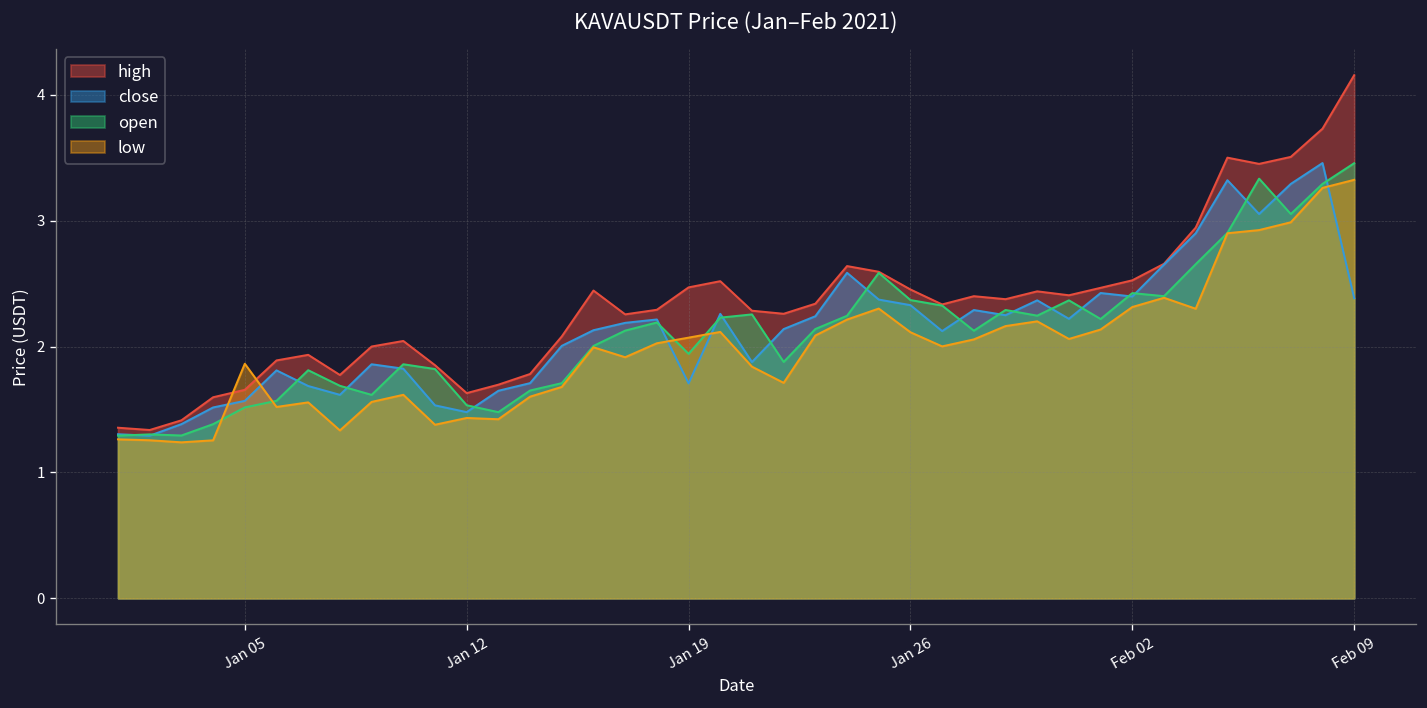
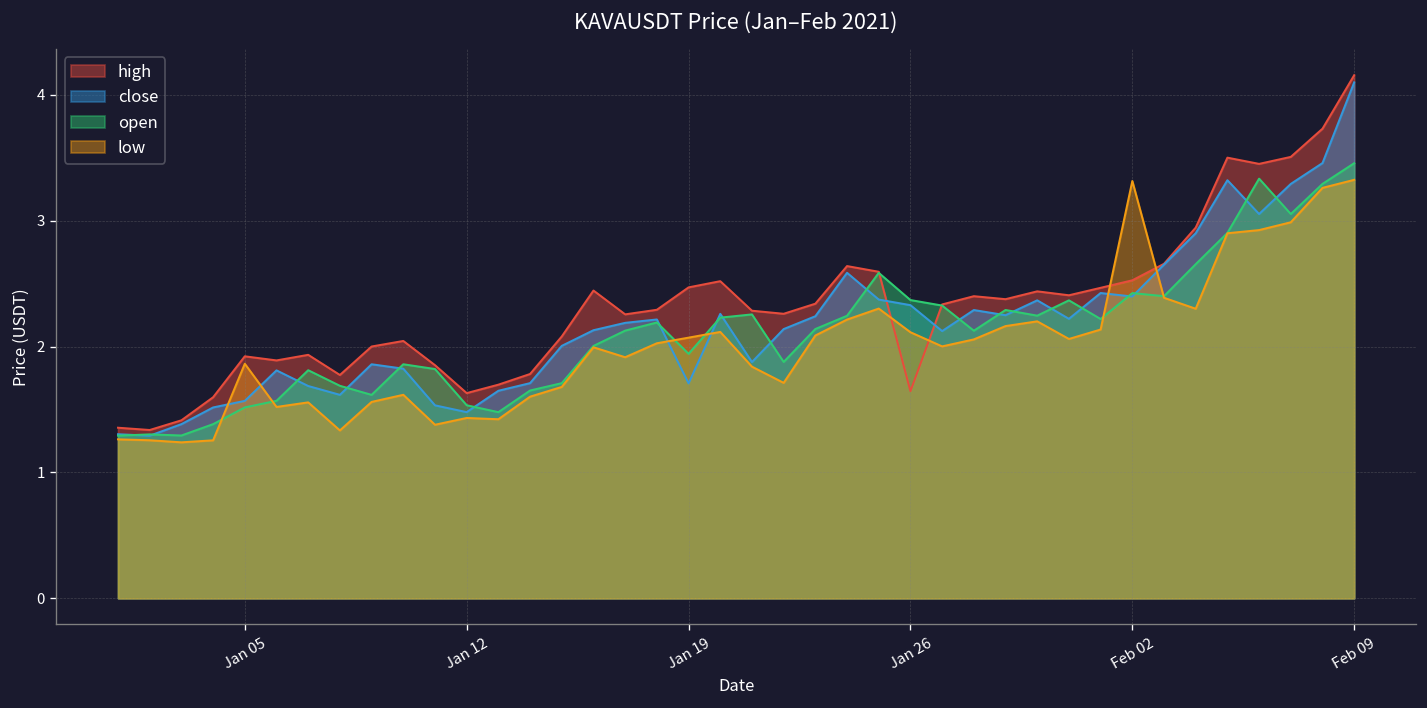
high, Jan 05: 1.66 -> 1.92
high, Jan 26: 2.45 -> 1.65
low, Feb 02: 2.31 -> 3.31
close, Feb 09: 2.38 -> 4.10
